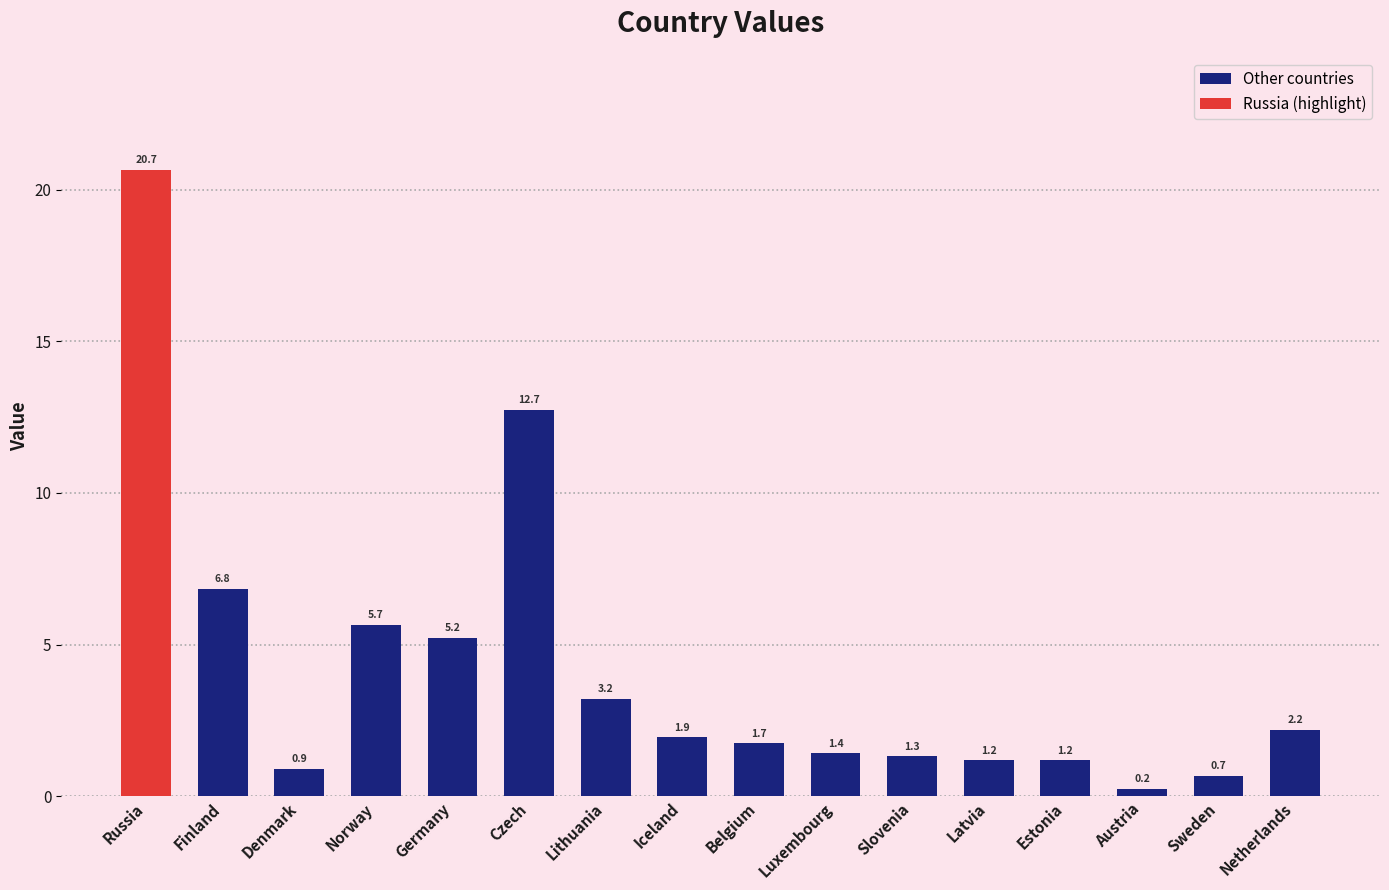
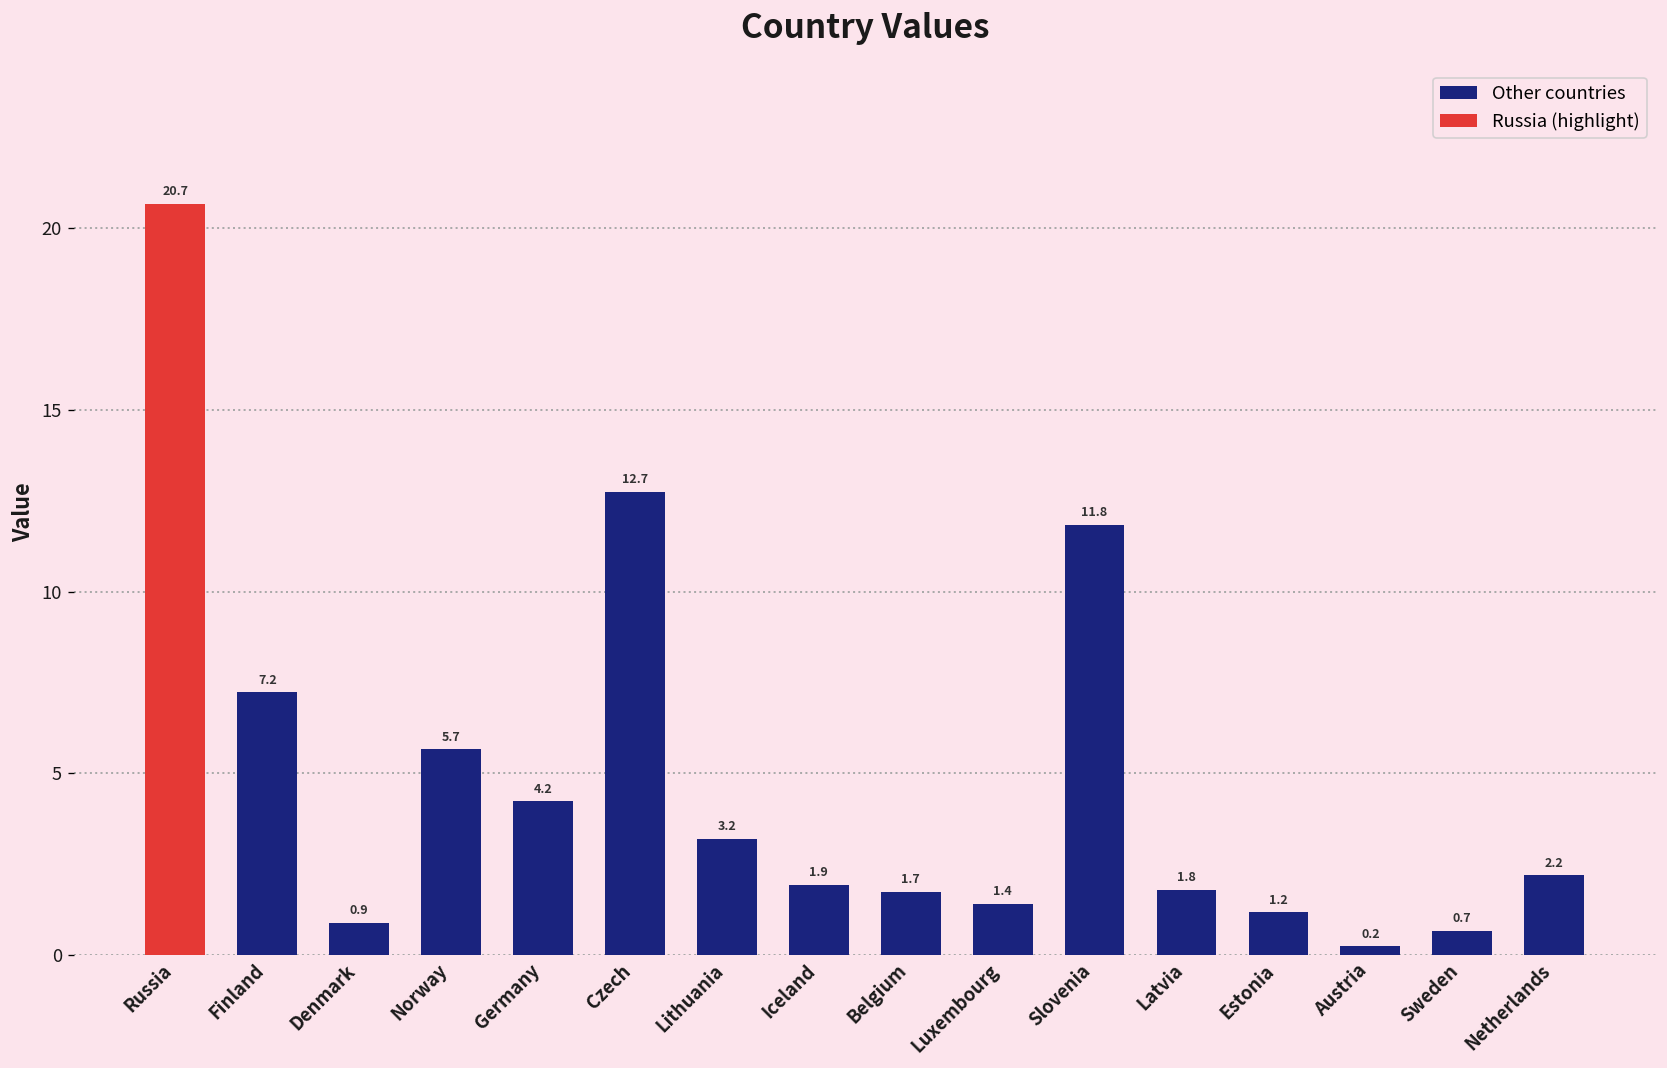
Finland: 6.8 -> 7.2
Germany: 5.2 -> 4.2
Slovenia: 1.3 -> 11.8
Latvia: 1.2 -> 1.8
